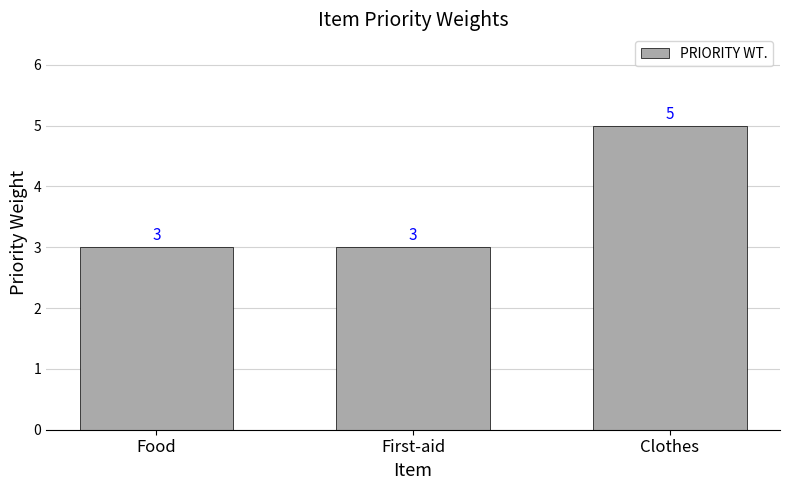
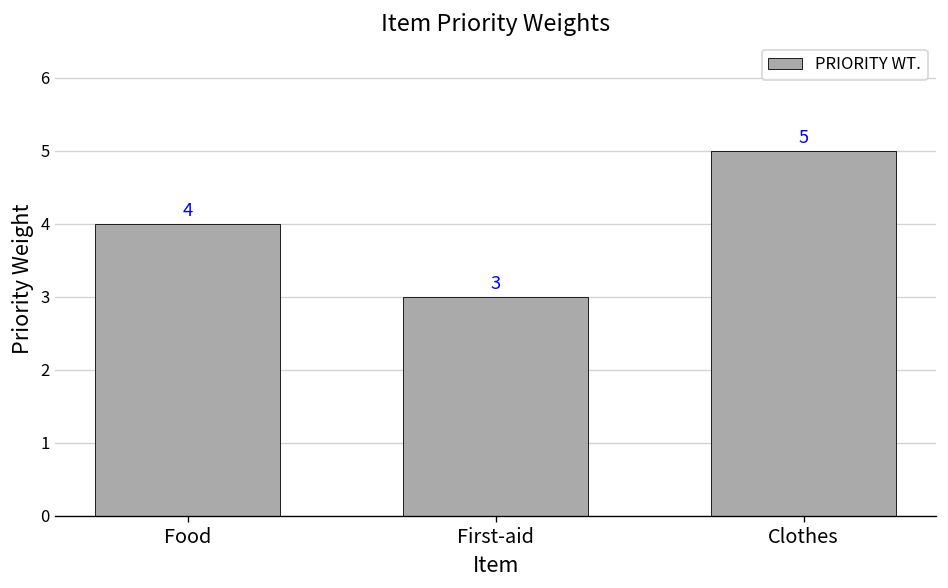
Food: 3 -> 4
